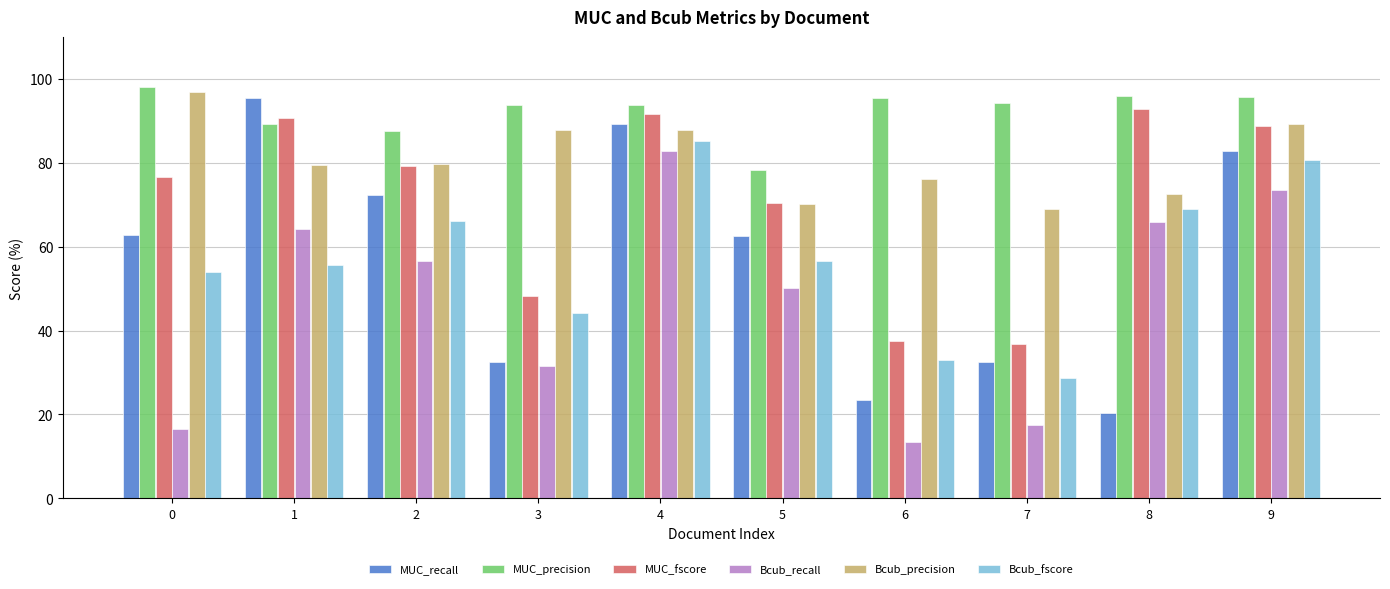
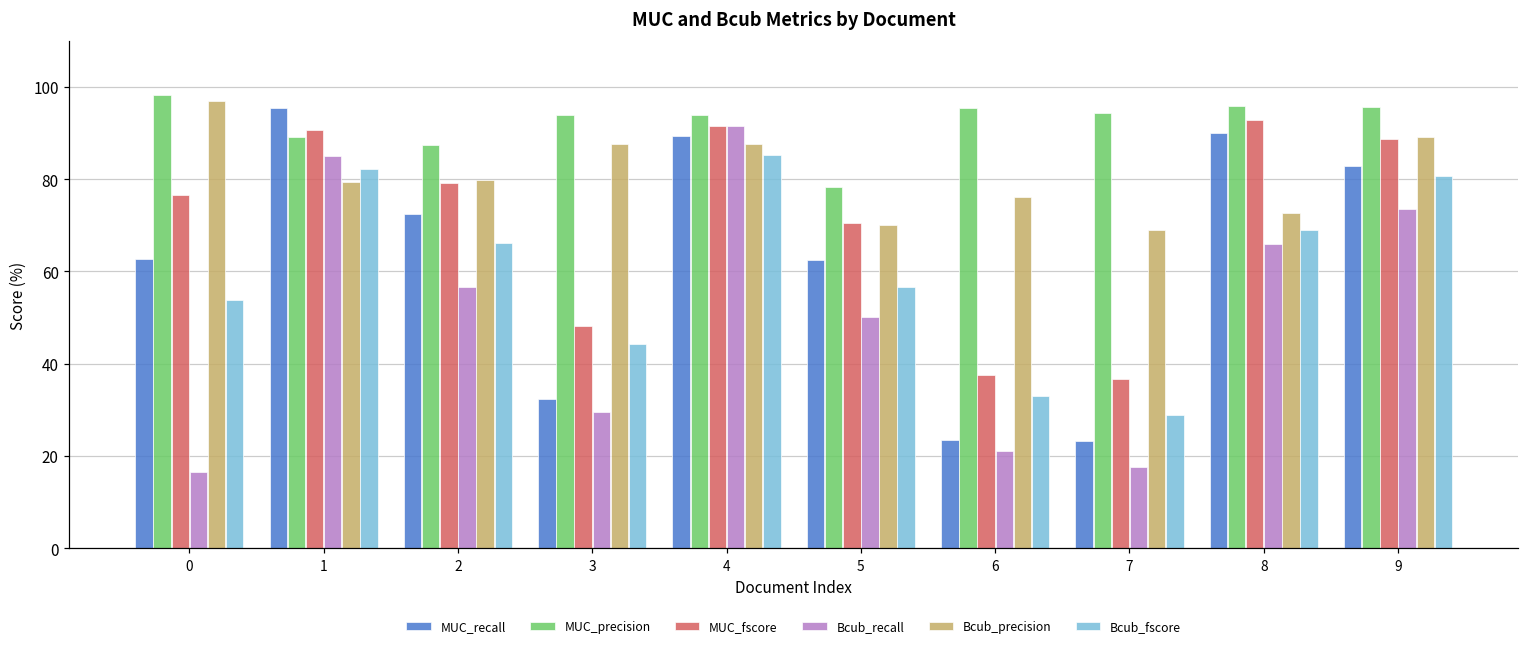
Bcub_recall, 1: 64 -> 85
Bcub_fscore, 1: 56 -> 82
Bcub_recall, 3: 32 -> 30
Bcub_recall, 4: 83 -> 92
Bcub_recall, 6: 14 -> 21
MUC_recall, 7: 33 -> 23
MUC_recall, 8: 20 -> 90
